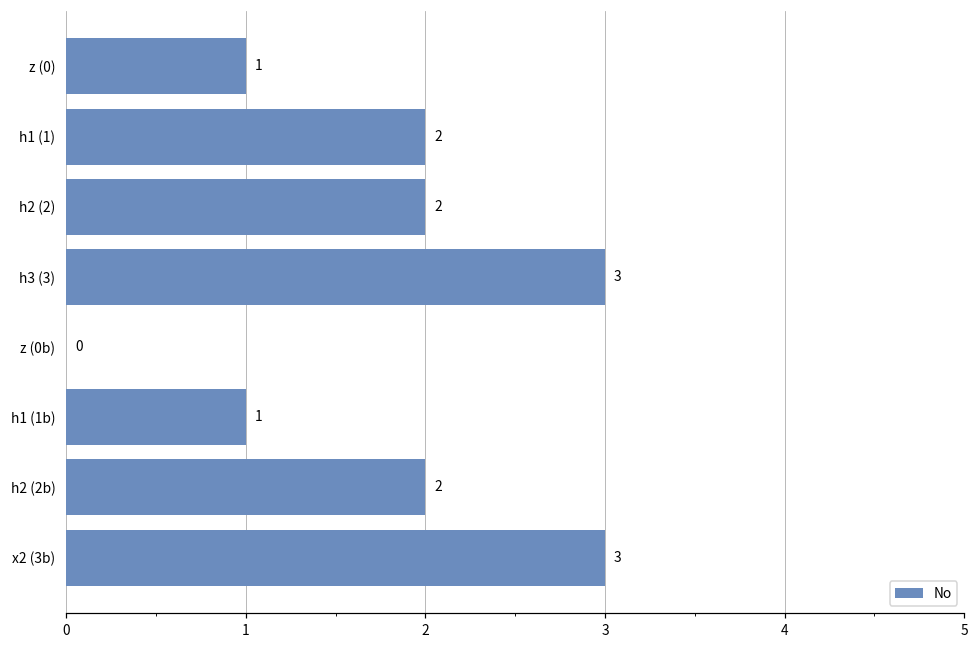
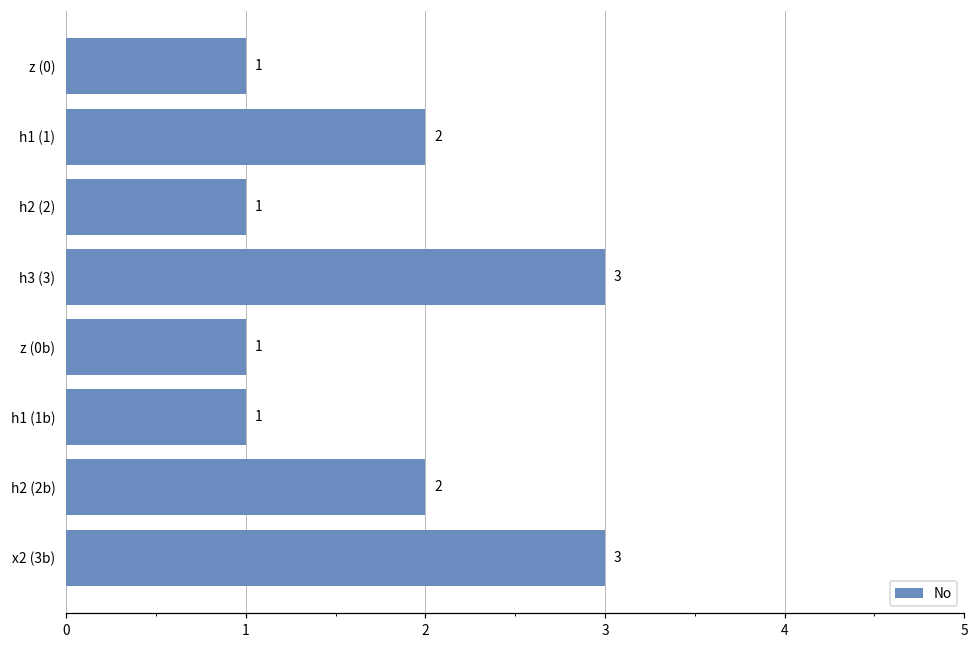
h2 (2): 2 -> 1
z (0b): 0 -> 1
